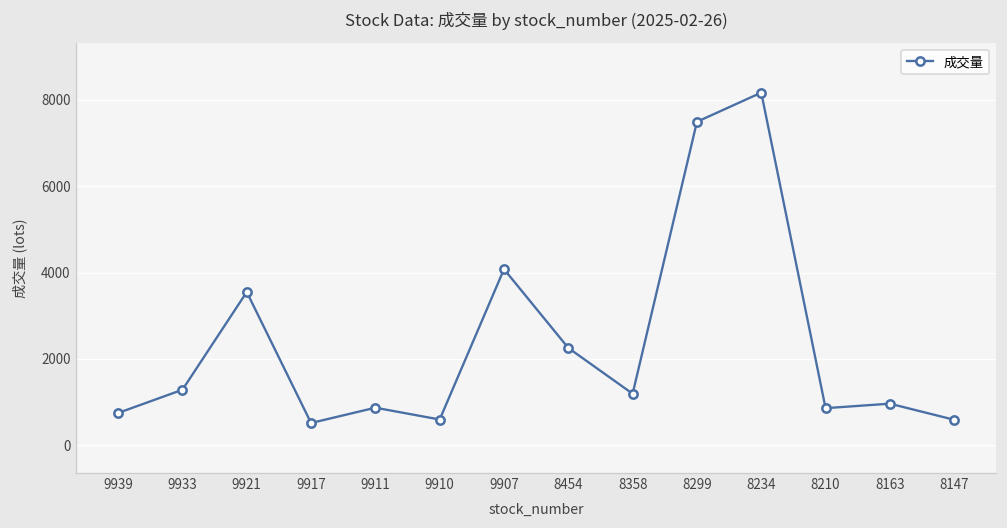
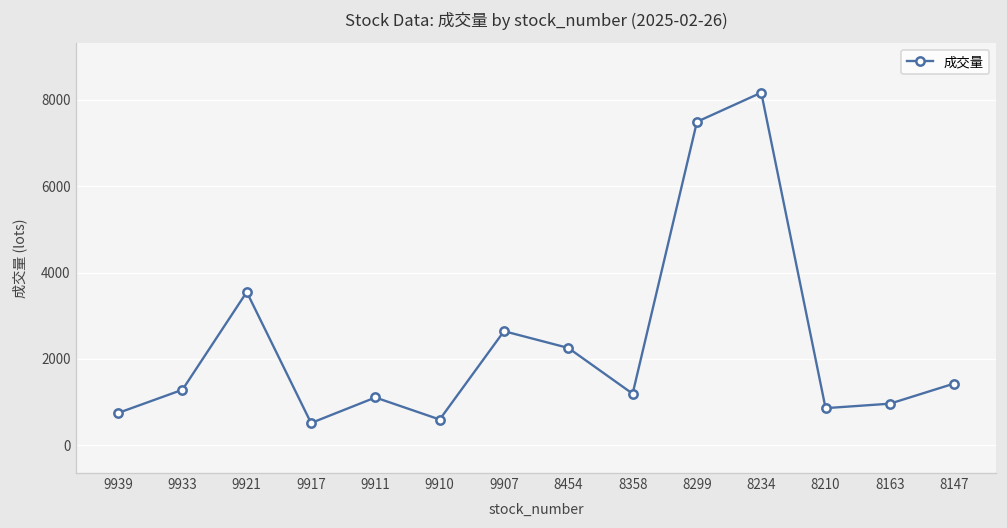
9911: 900 -> 1100
9907: 4100 -> 2600
8147: 600 -> 1400
